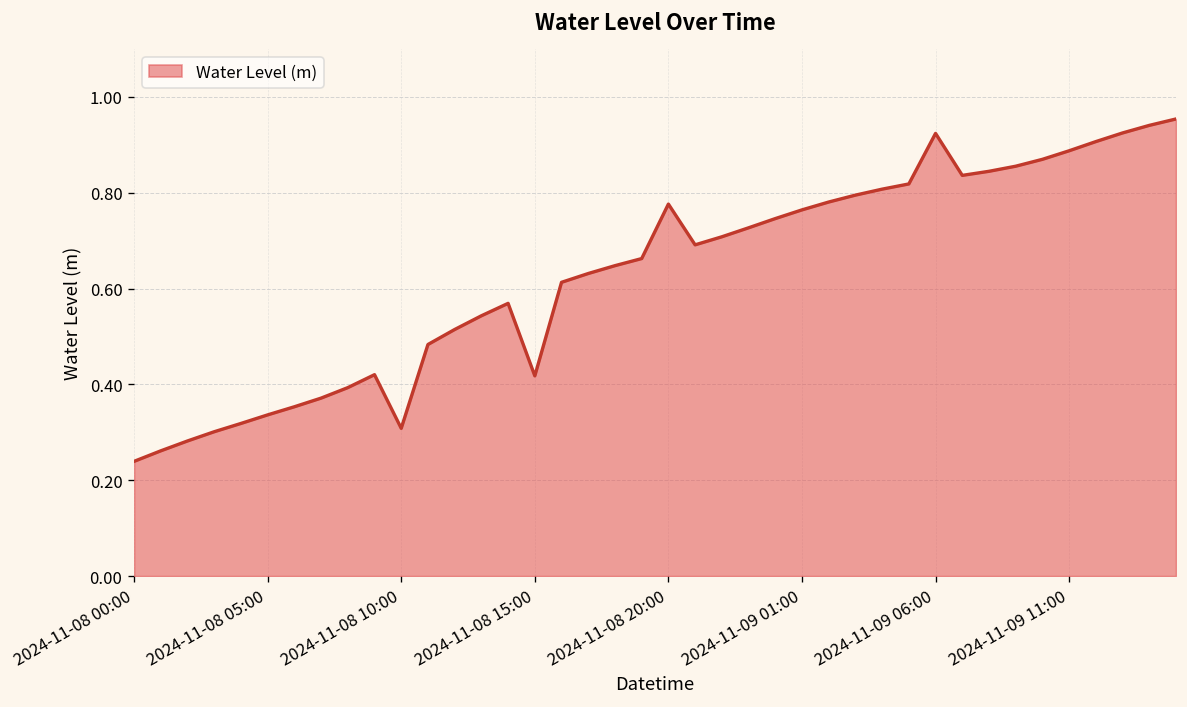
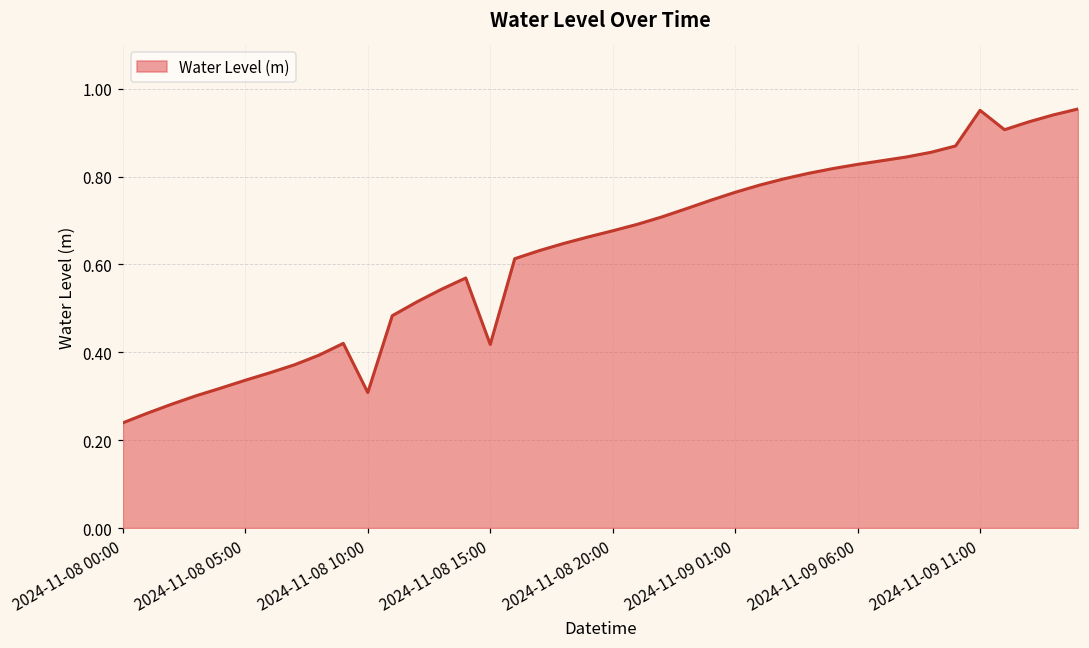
2024-11-08 20:00: 0.78 -> 0.68
2024-11-09 06:00: 0.92 -> 0.83
2024-11-09 11:00: 0.89 -> 0.95
